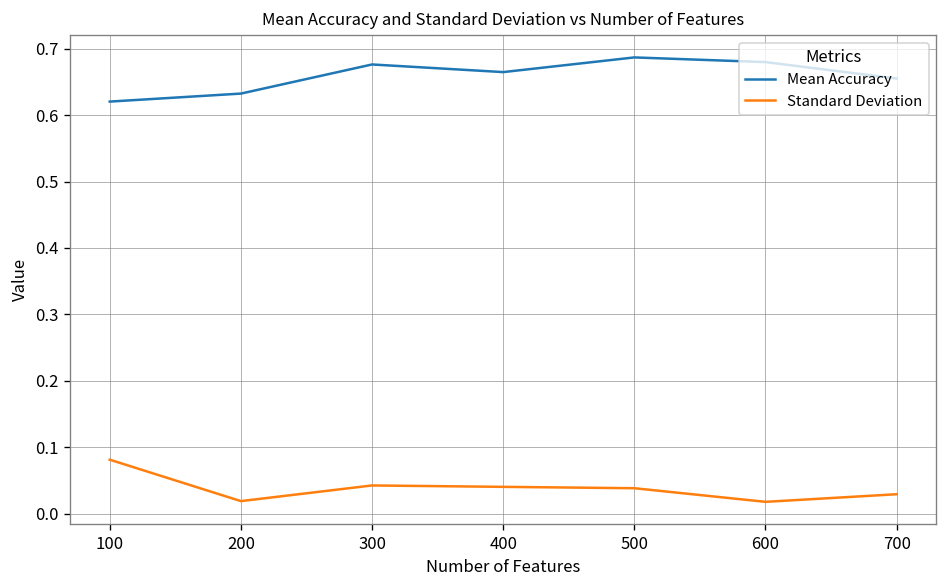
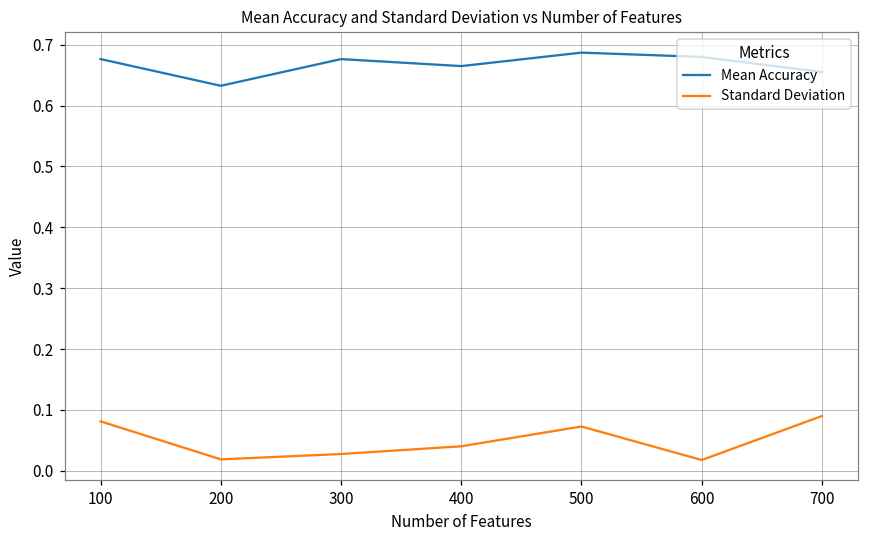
Mean Accuracy, 100: 0.62 -> 0.68
Standard Deviation, 300: 0.04 -> 0.03
Standard Deviation, 500: 0.04 -> 0.07
Standard Deviation, 700: 0.03 -> 0.09
